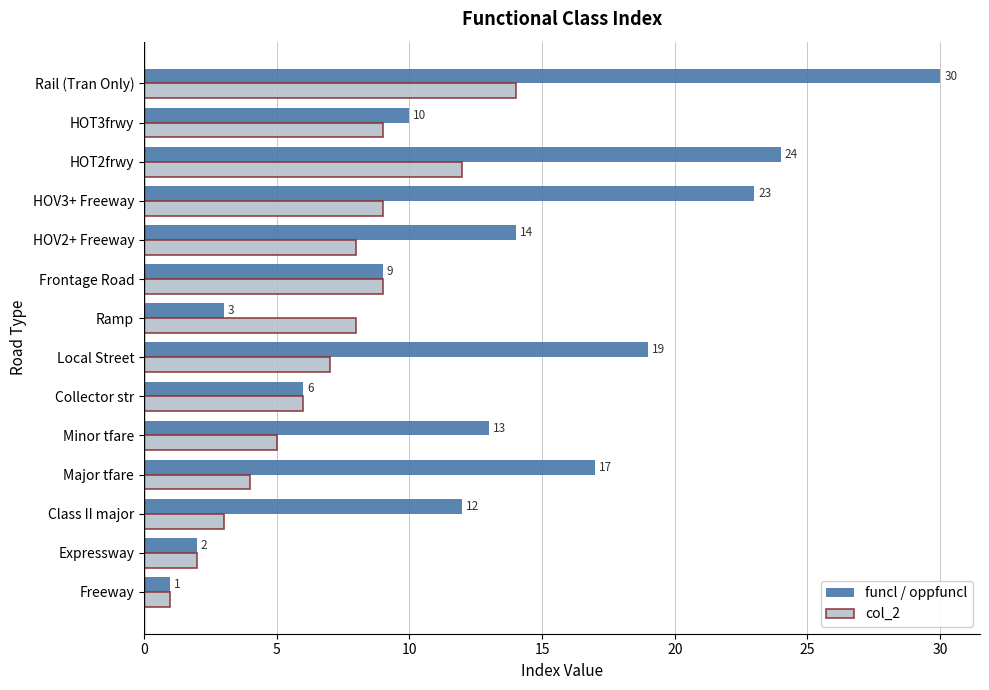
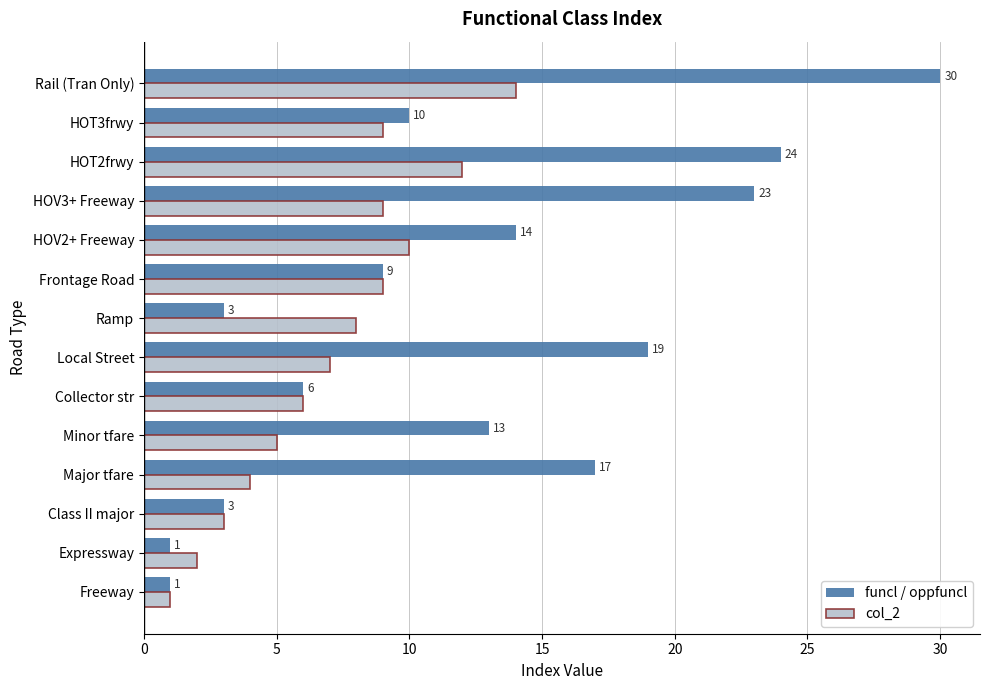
col_2, HOV2+ Freeway: 8 -> 10
funcl / oppfuncl, Class II major: 12 -> 3
funcl / oppfuncl, Expressway: 2 -> 1
